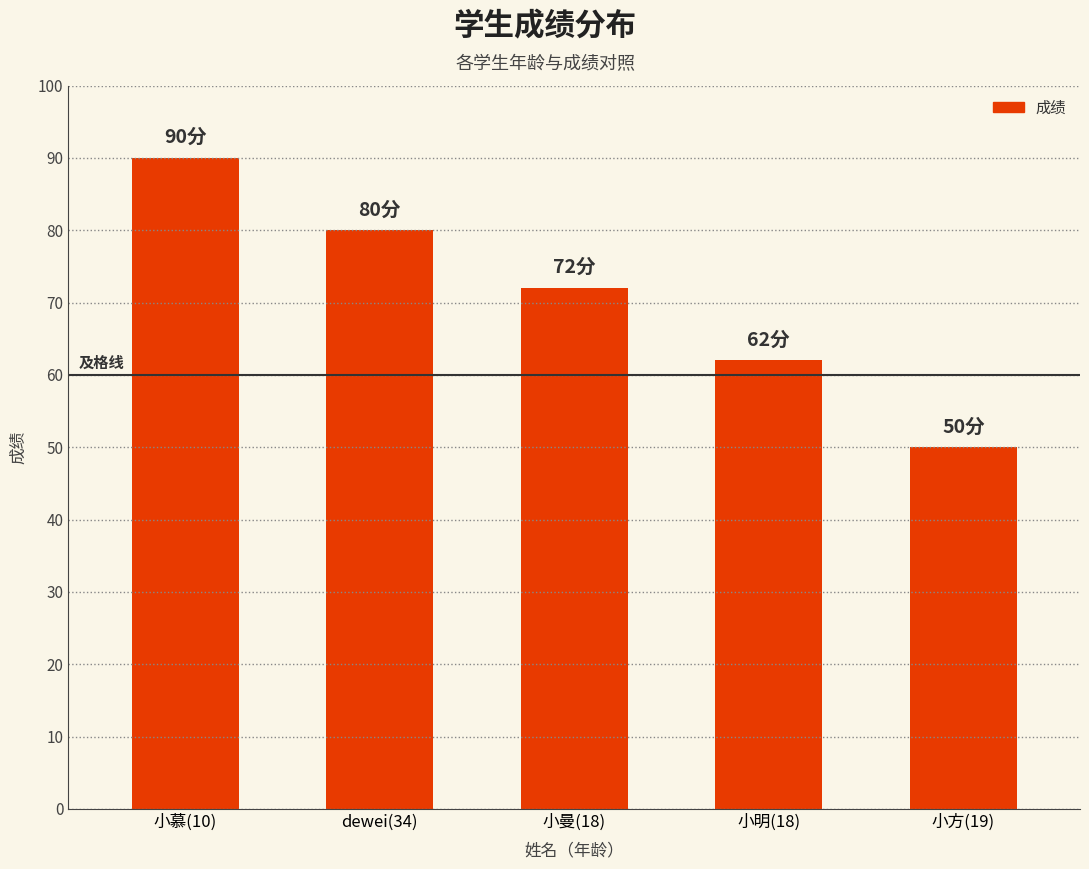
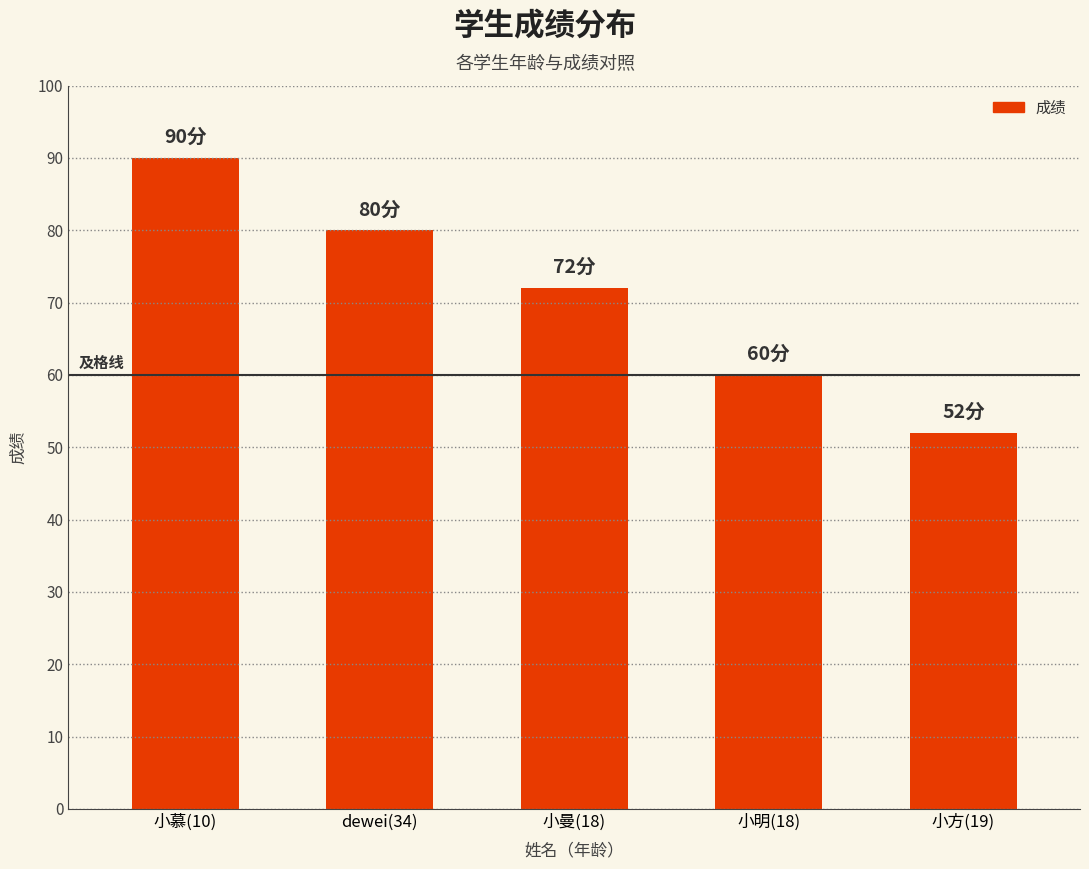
小明(18): 62分 -> 60分
小方(19): 50分 -> 52分
